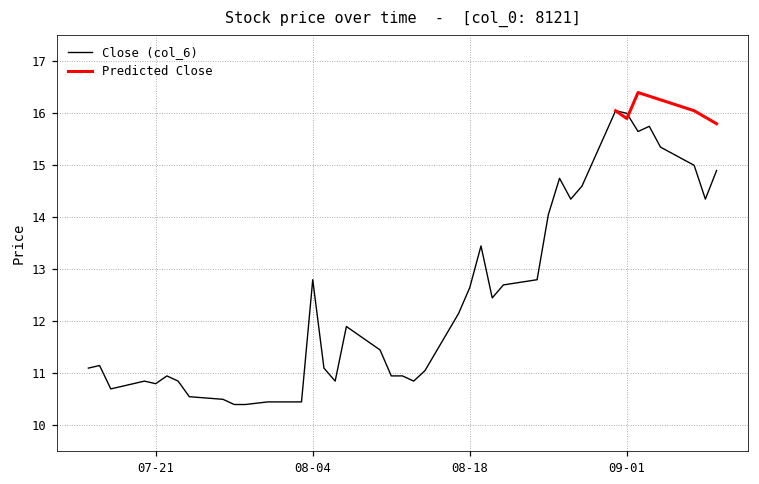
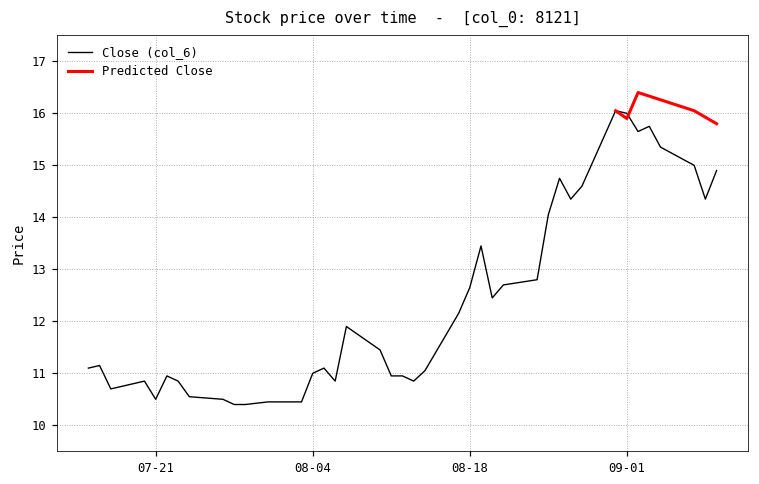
Close (col_6), 07-21: 10.8 -> 10.5
Close (col_6), 08-04: 12.8 -> 11.0
